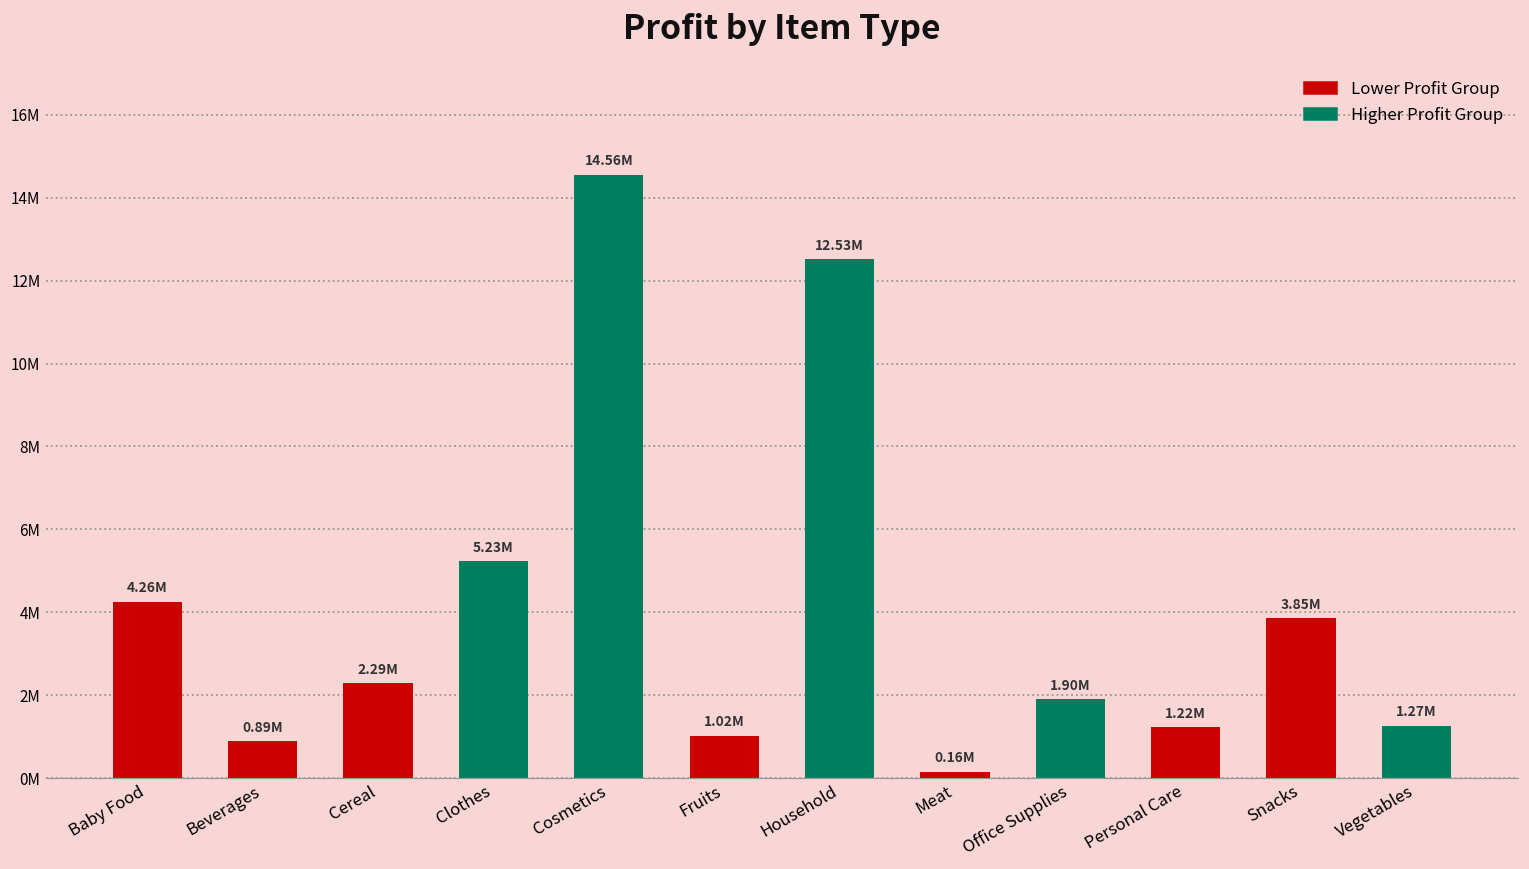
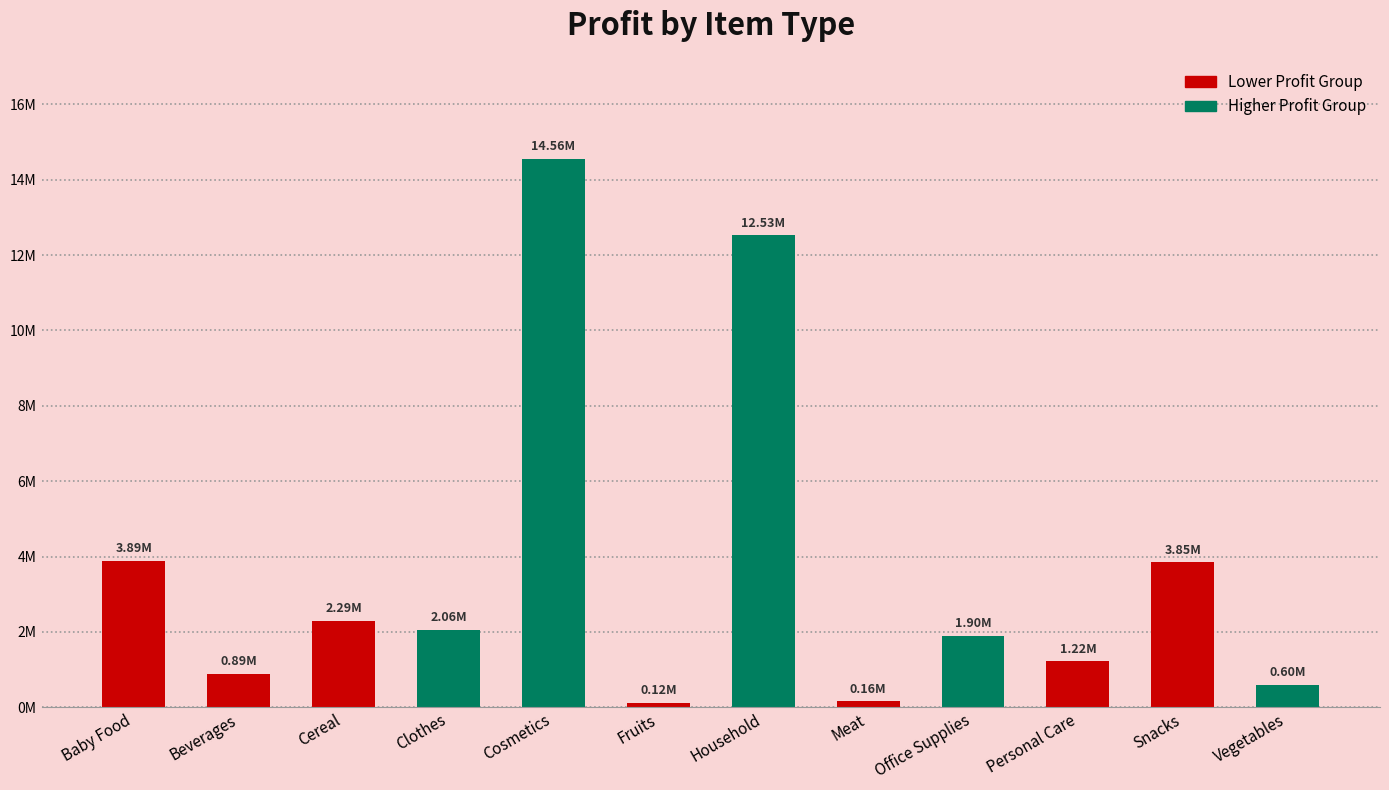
Baby Food: 4.26M -> 3.89M
Clothes: 5.23M -> 2.06M
Fruits: 1.02M -> 0.12M
Vegetables: 1.27M -> 0.60M
